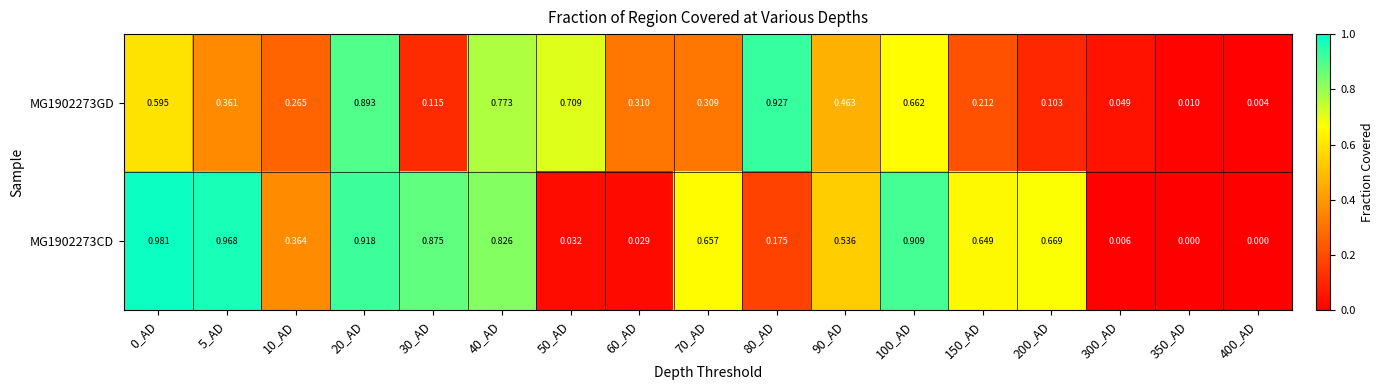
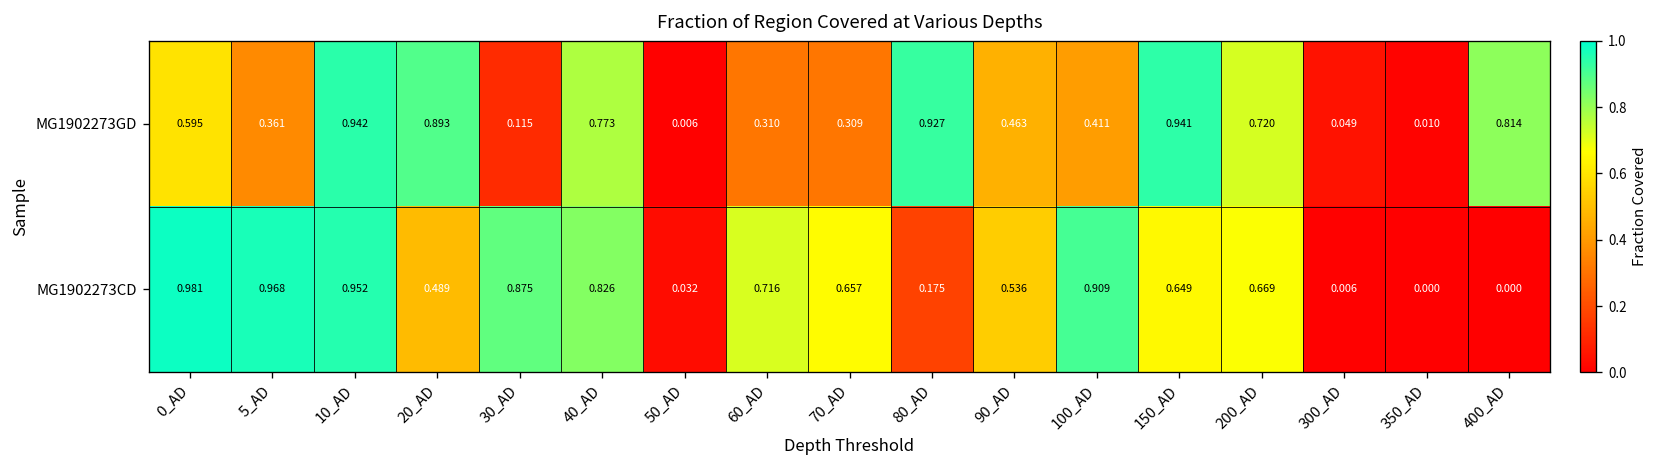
MG1902273GD, 10_AD: 0.265 -> 0.942
MG1902273GD, 50_AD: 0.709 -> 0.006
MG1902273GD, 100_AD: 0.662 -> 0.411
MG1902273GD, 150_AD: 0.212 -> 0.941
MG1902273GD, 200_AD: 0.103 -> 0.720
MG1902273GD, 400_AD: 0.004 -> 0.814
MG1902273CD, 10_AD: 0.364 -> 0.952
MG1902273CD, 20_AD: 0.918 -> 0.489
MG1902273CD, 60_AD: 0.029 -> 0.716
